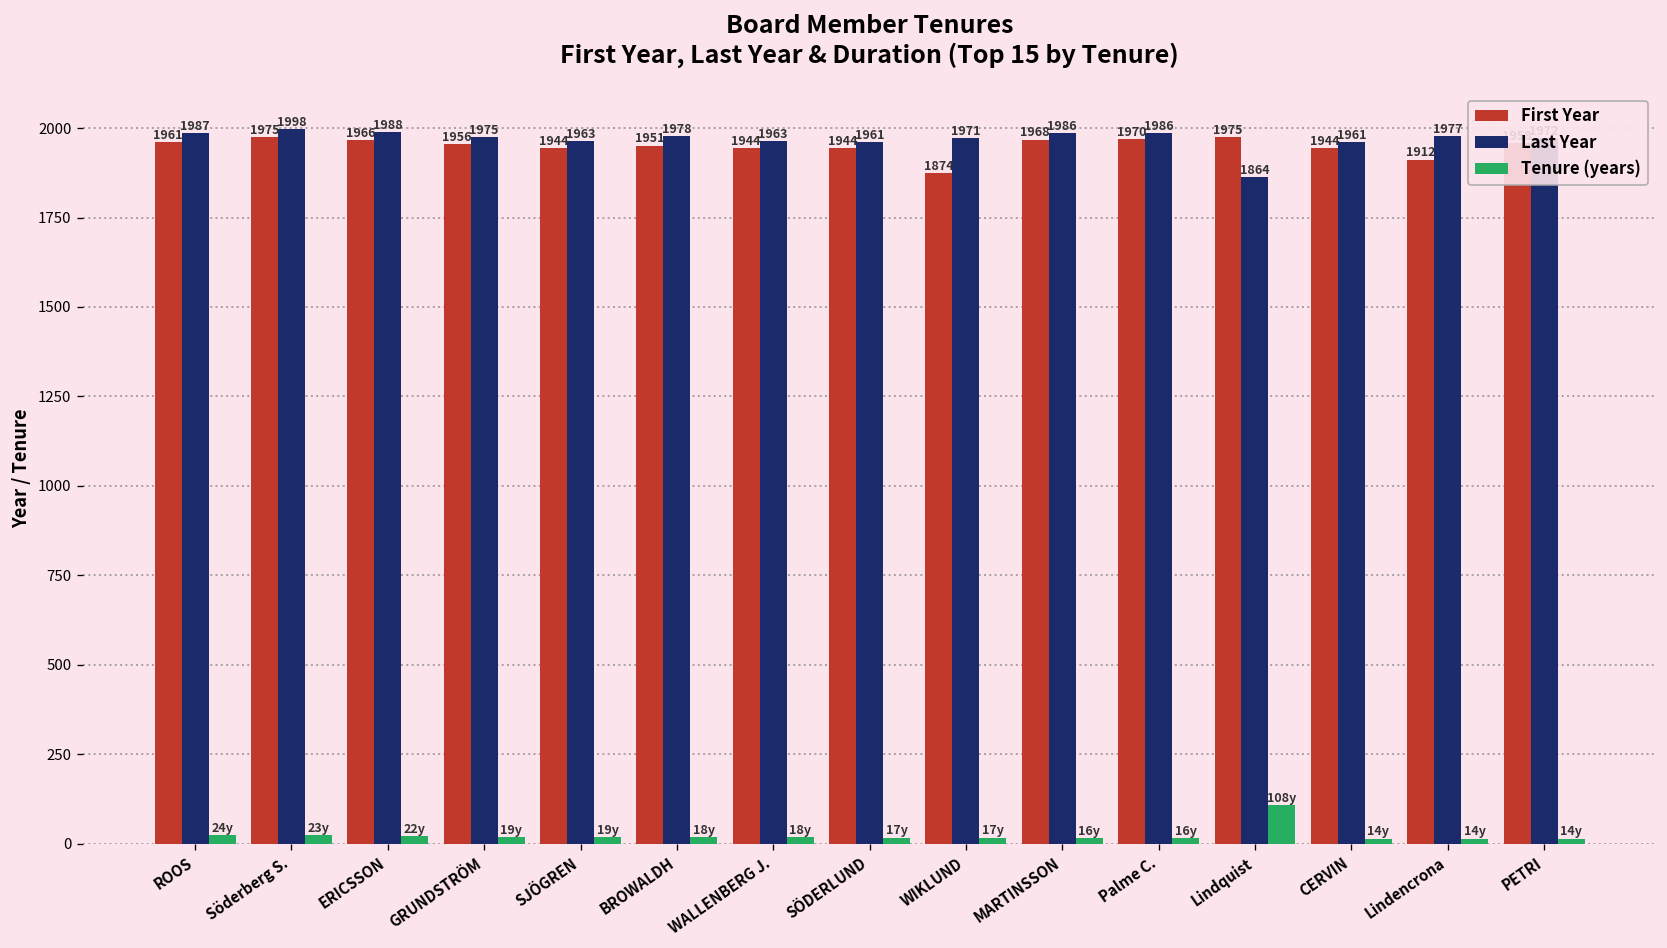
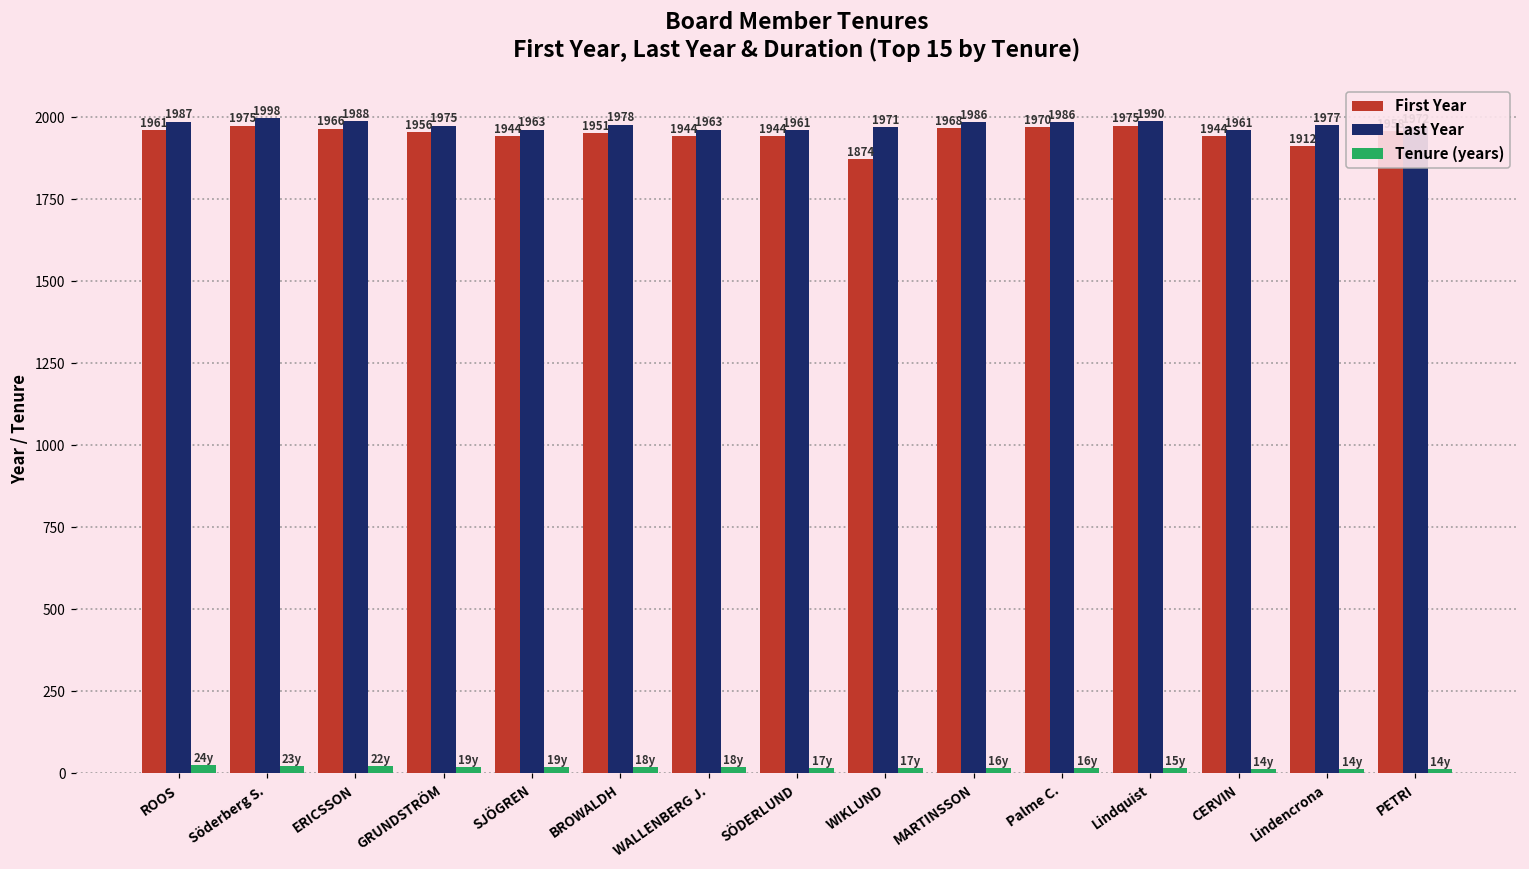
Last Year, Lindquist: 1864 -> 1990
Tenure (years), Lindquist: 108y -> 15y
